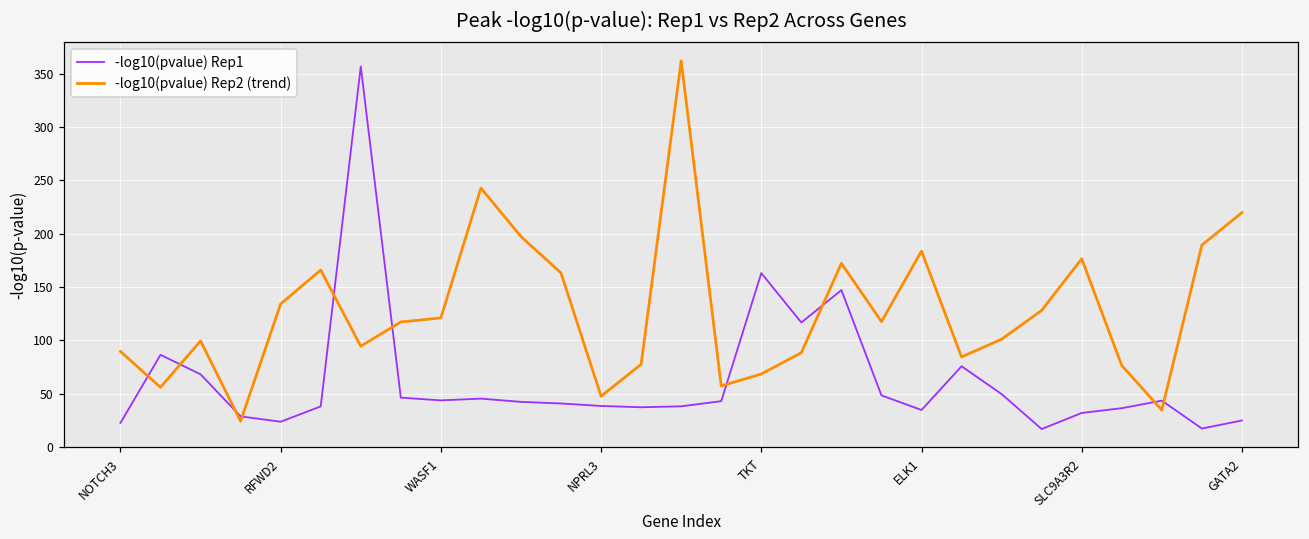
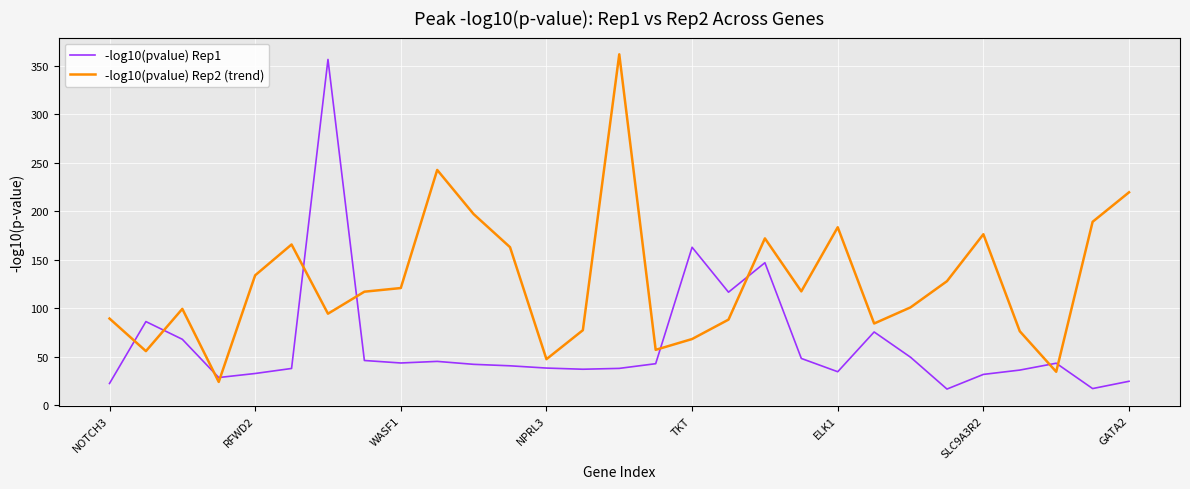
-log10(pvalue) Rep1, RFWD2: 20 -> 30
